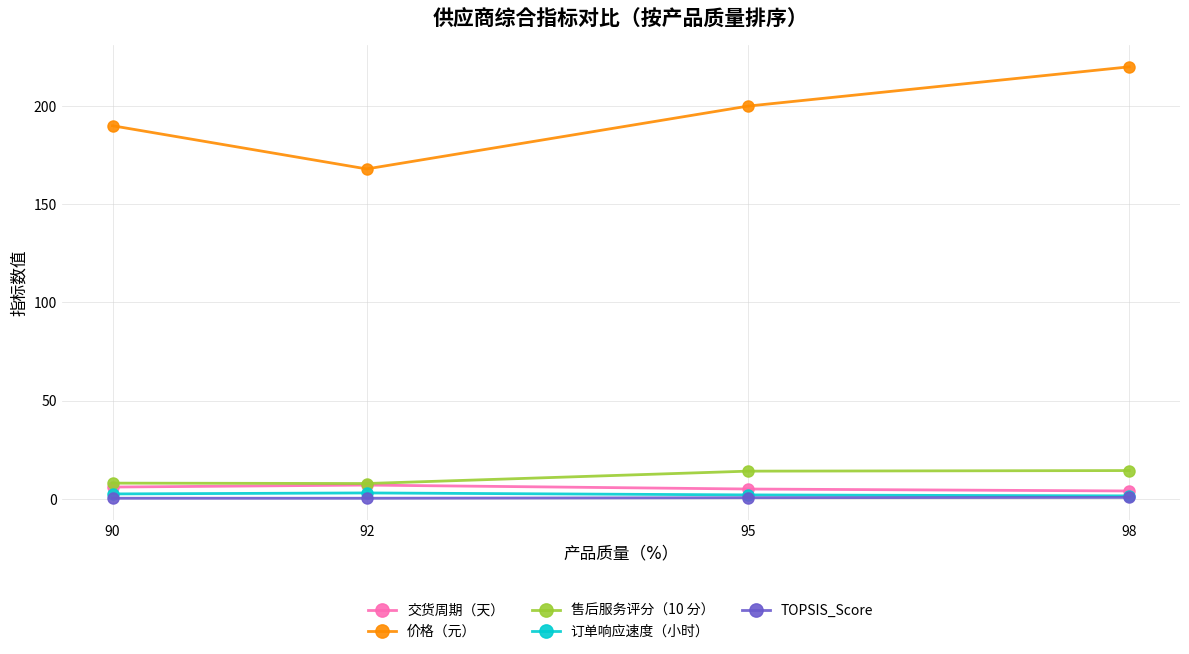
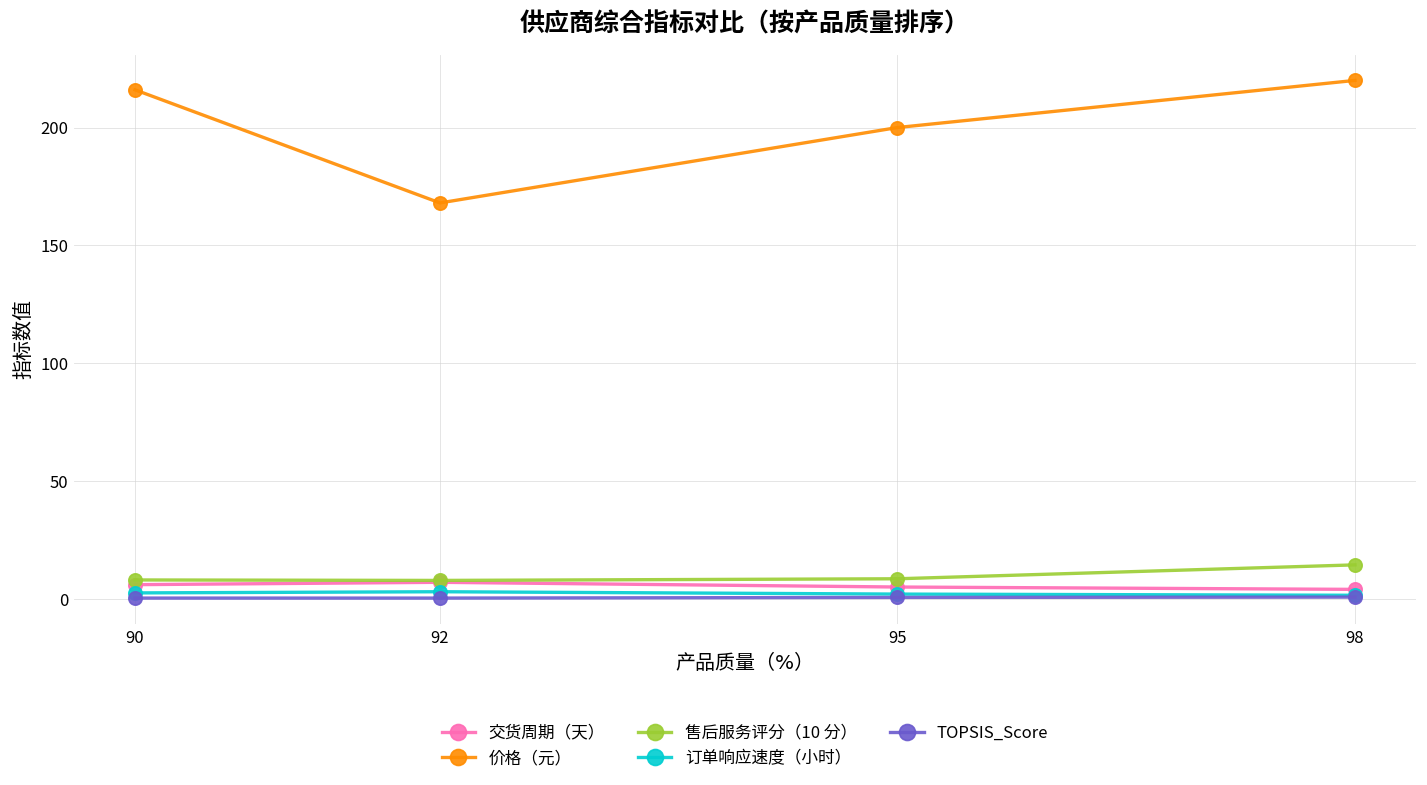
价格（元）, 90: 190 -> 216
售后服务评分（10 分）, 95: 14 -> 9
